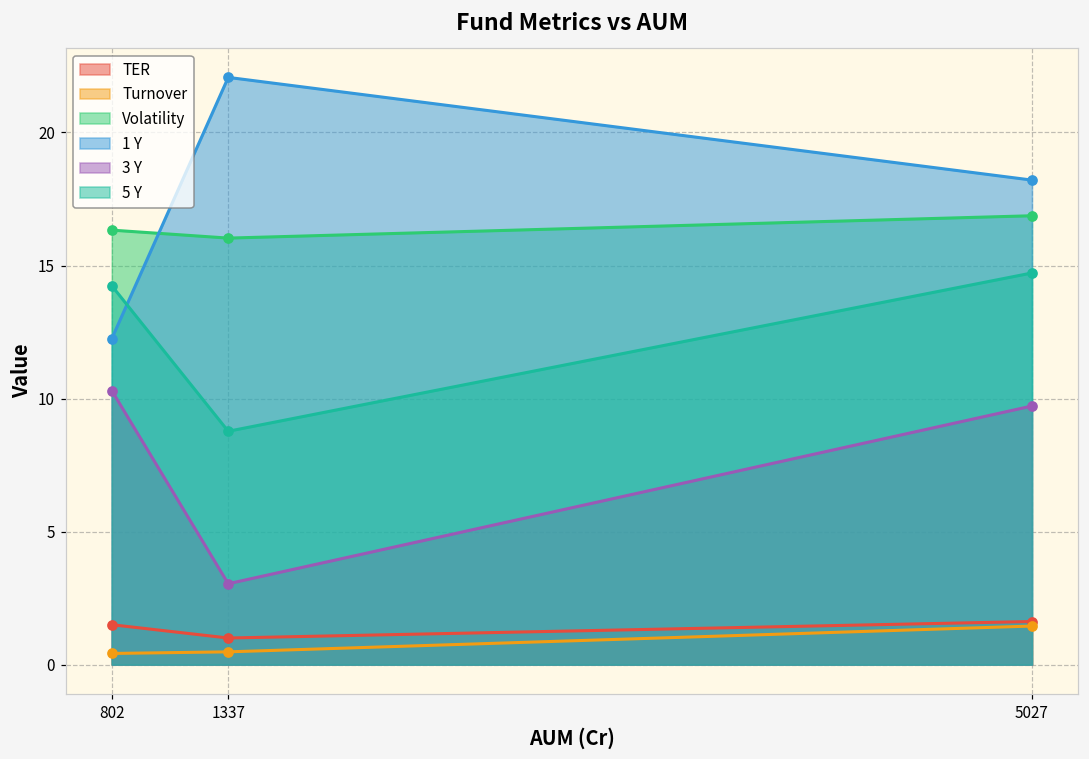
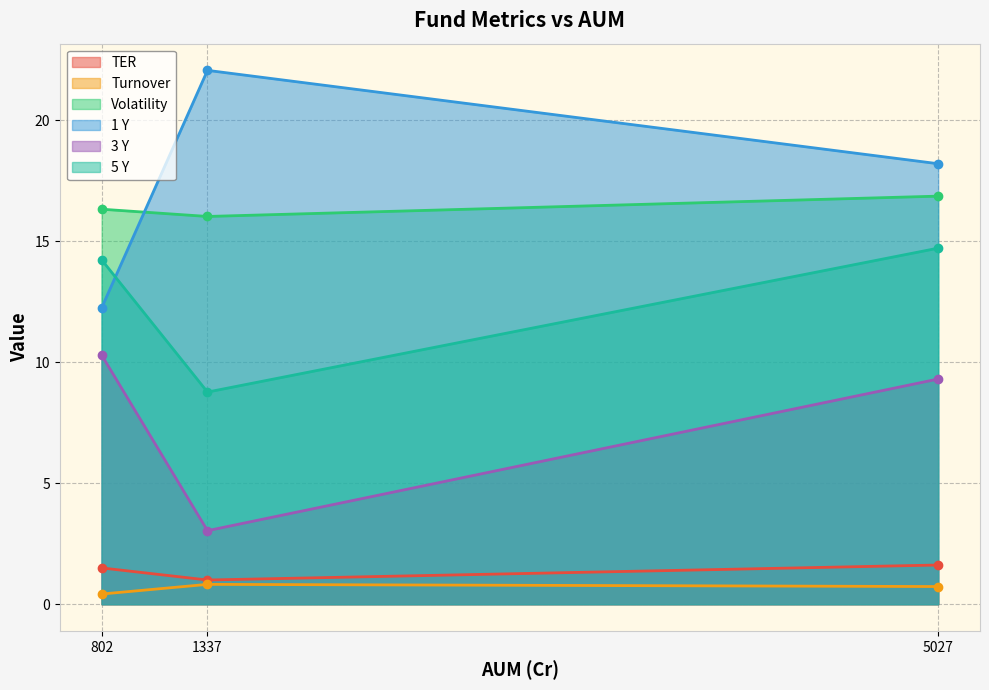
Turnover, 1337: 0.5 -> 0.8
Turnover, 5027: 1.5 -> 0.7
3 Y, 5027: 9.7 -> 9.3
